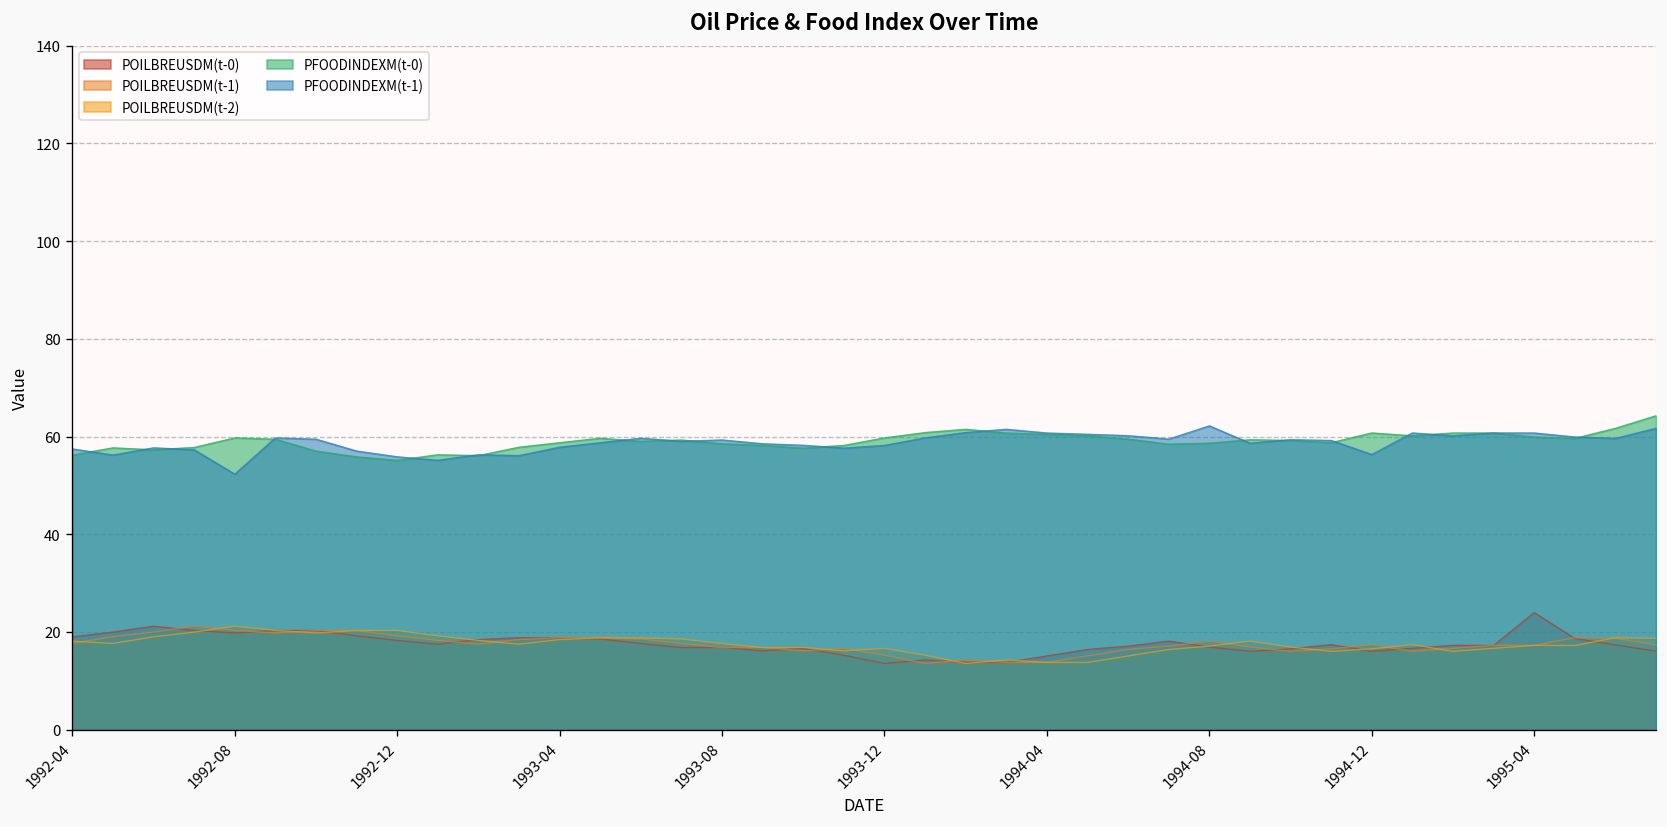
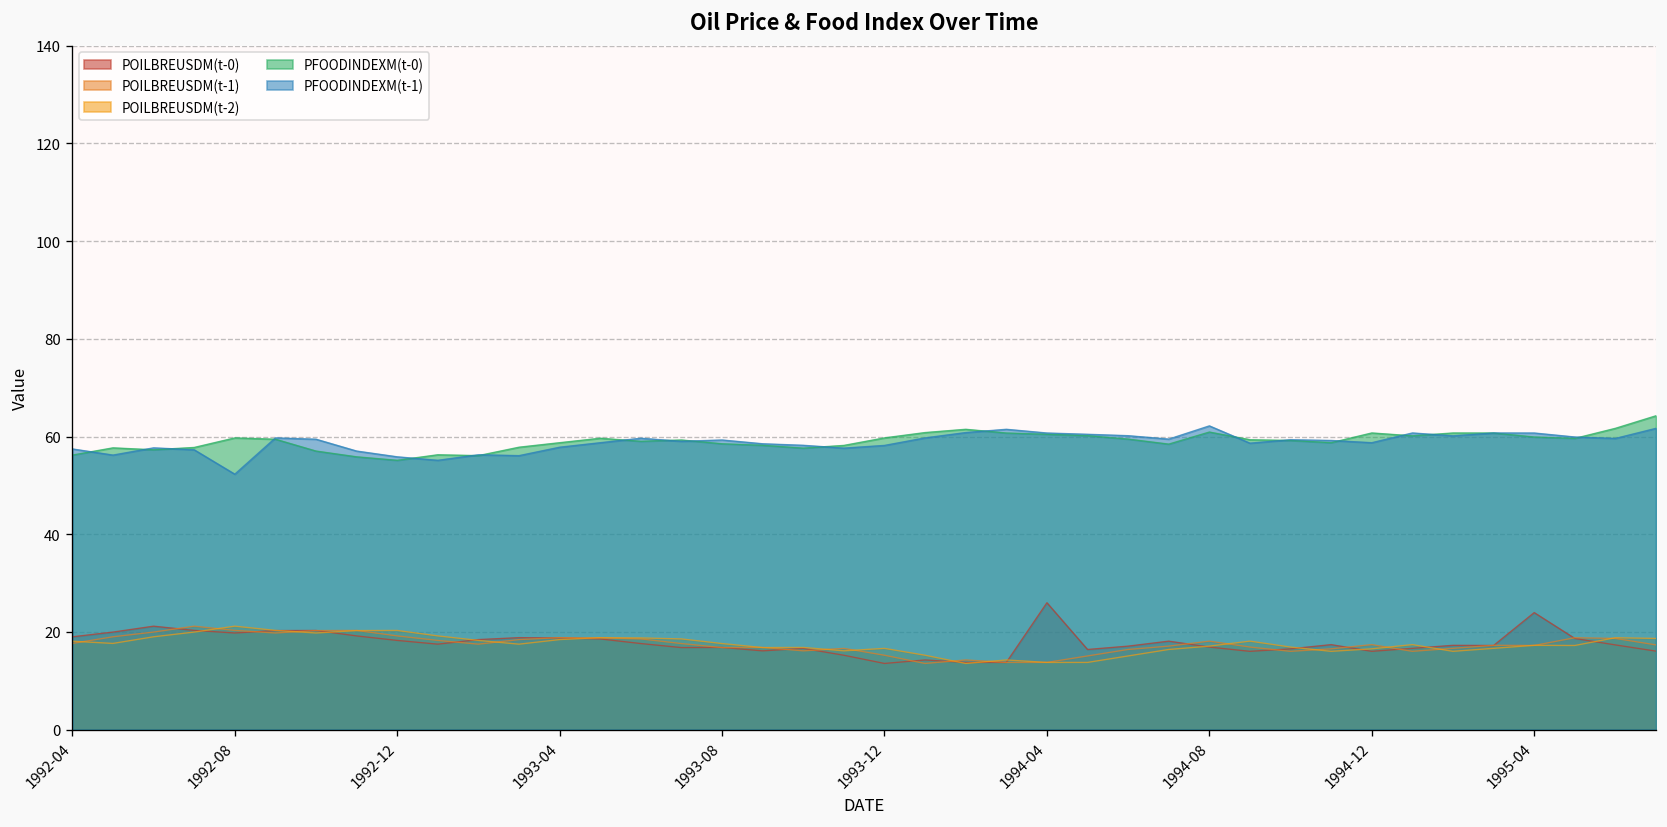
POILBREUSDM(t-0), 1994-04: 15 -> 26
PFOODINDEXM(t-0), 1994-08: 59 -> 61
PFOODINDEXM(t-1), 1994-12: 56 -> 59
